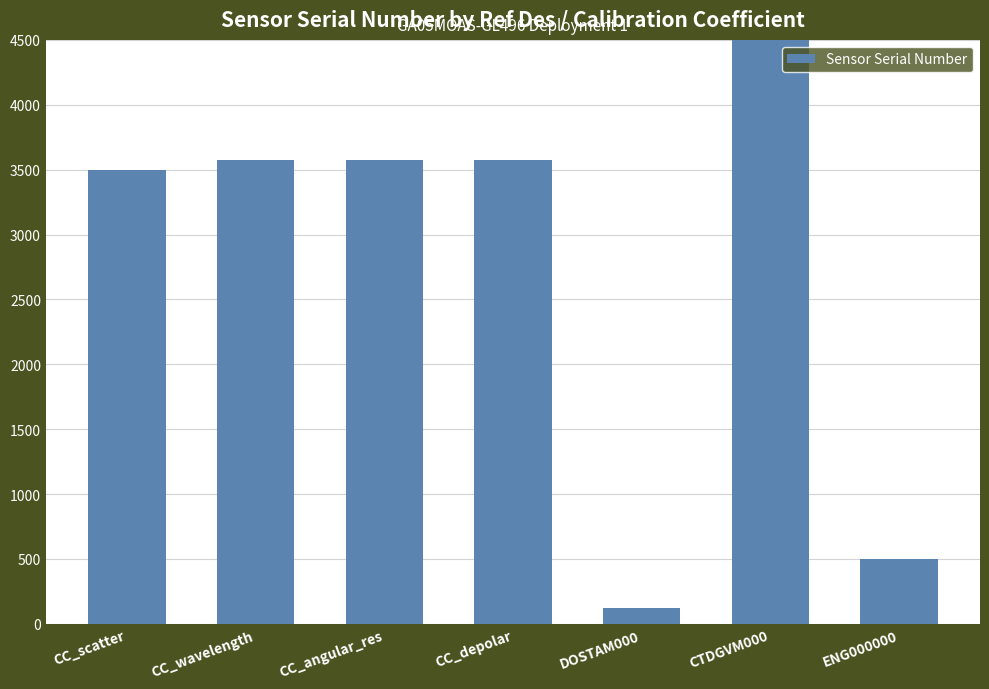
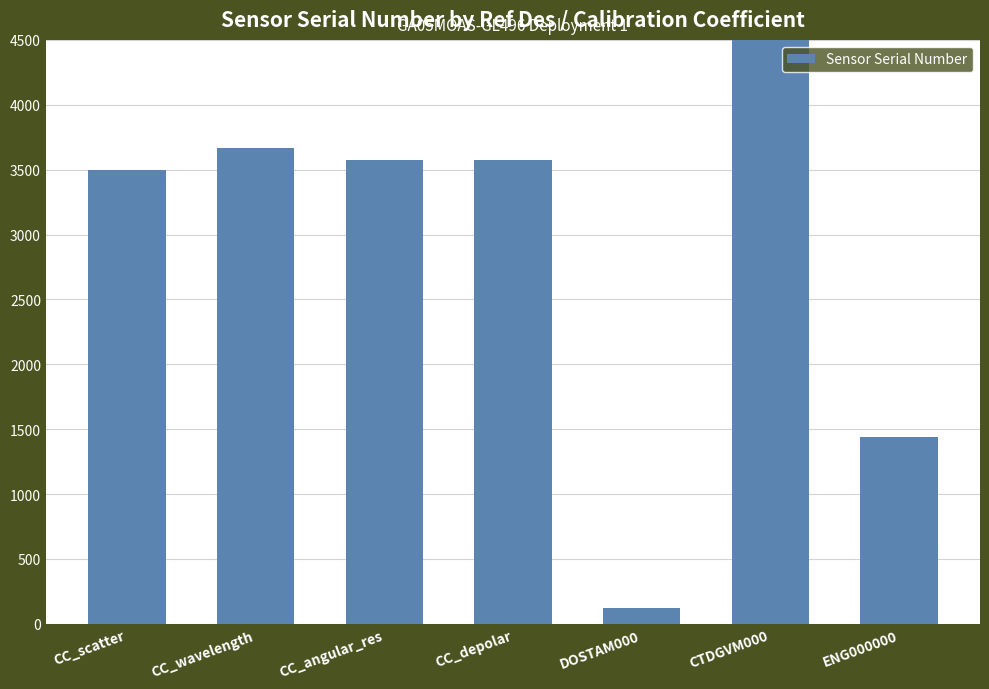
CC_wavelength: 3580 -> 3670
ENG000000: 500 -> 1440
